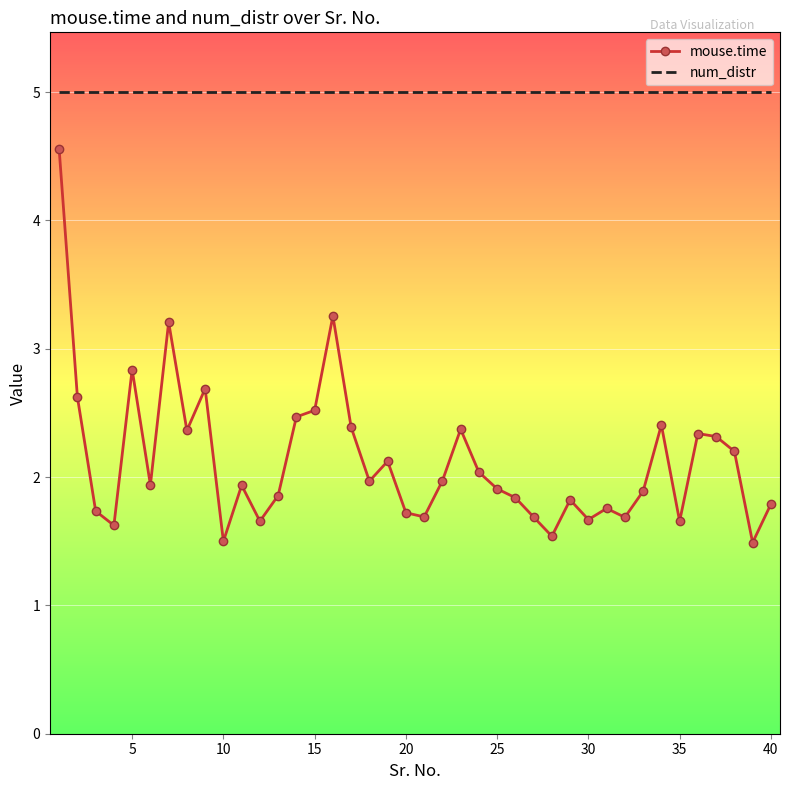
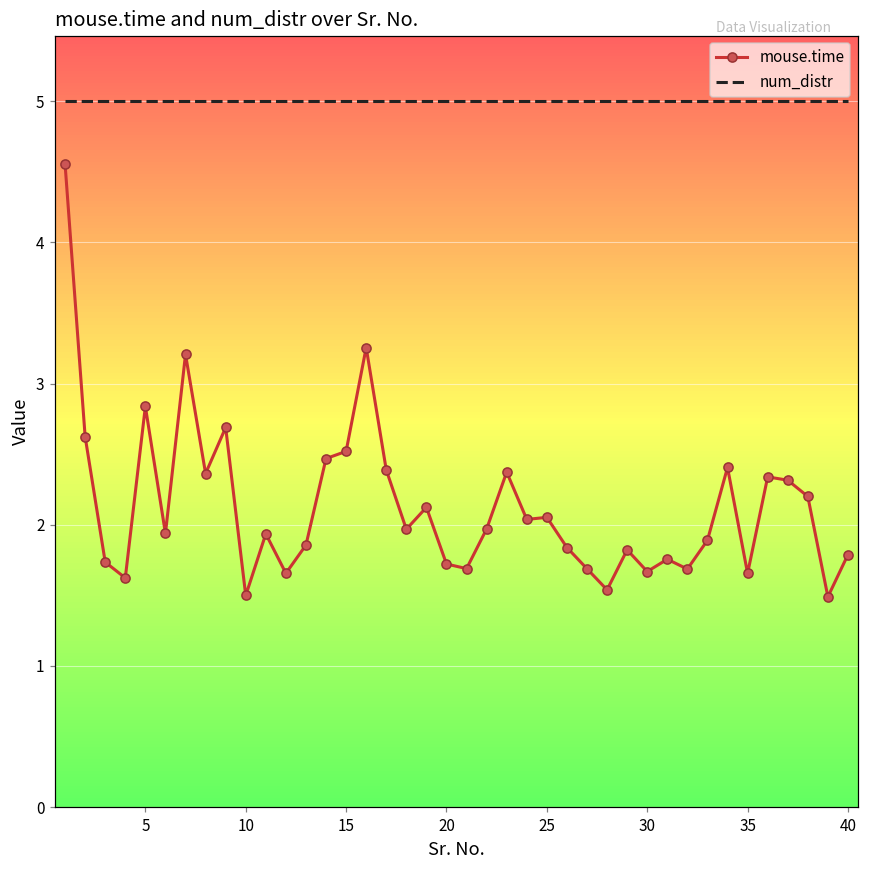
mouse.time, 25: 1.91 -> 2.05
